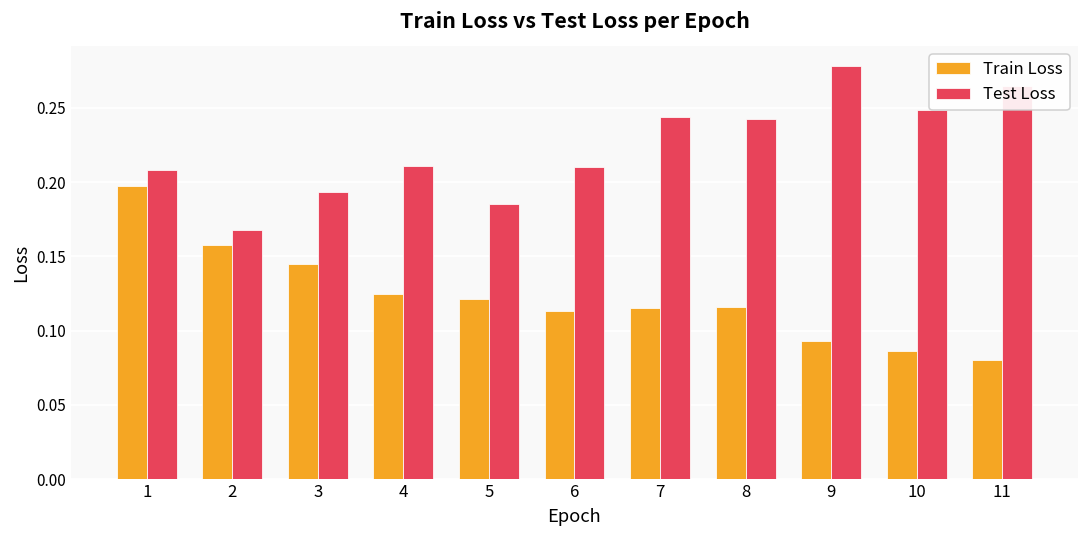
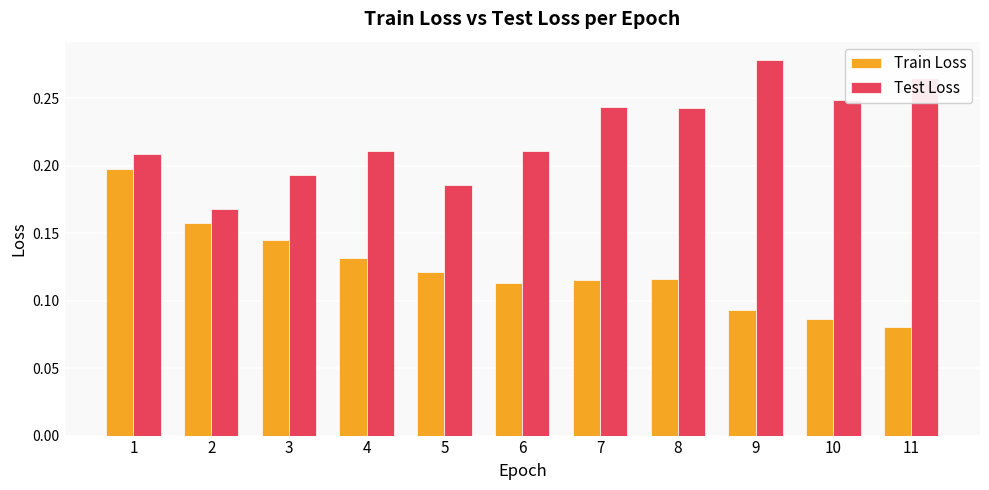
Train Loss, 4: 0.125 -> 0.131
